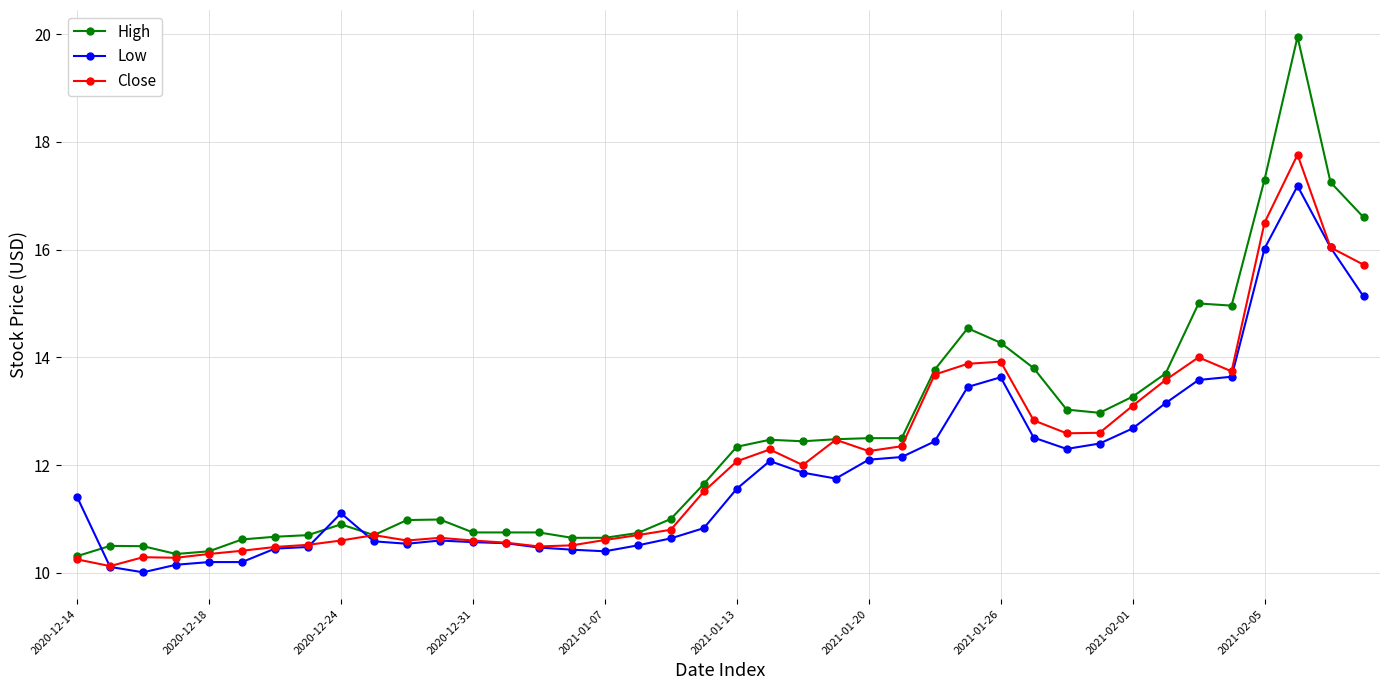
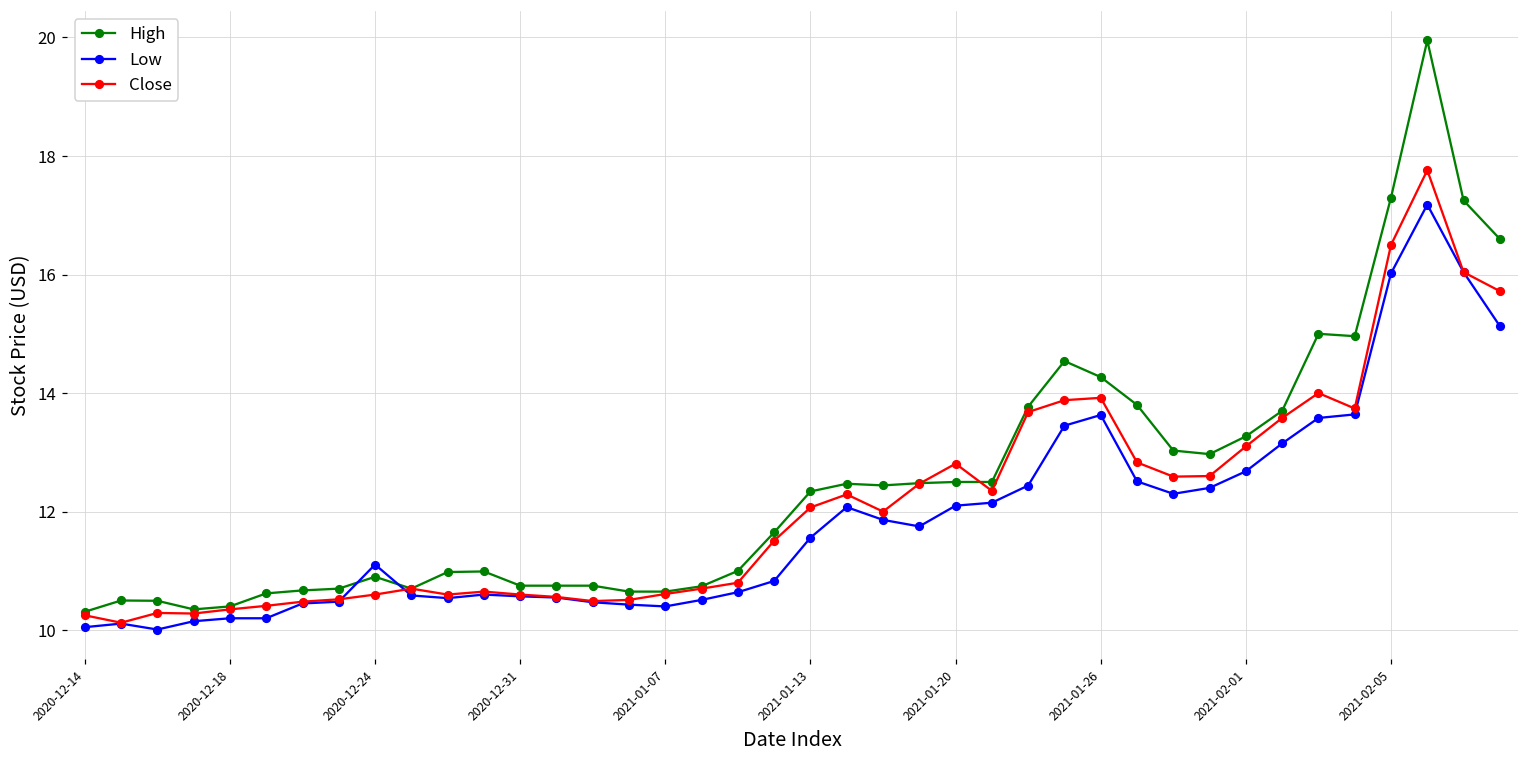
Low, 2020-12-14: 11.4 -> 10.1
Close, 2021-01-20: 12.3 -> 12.8
